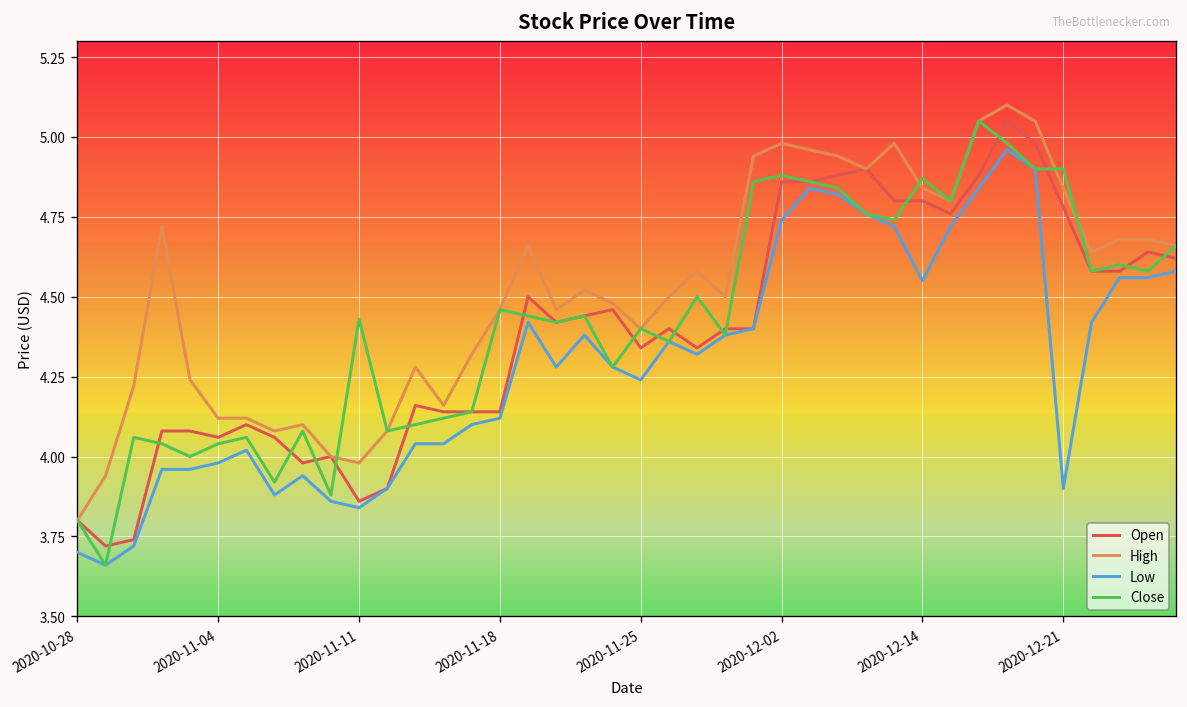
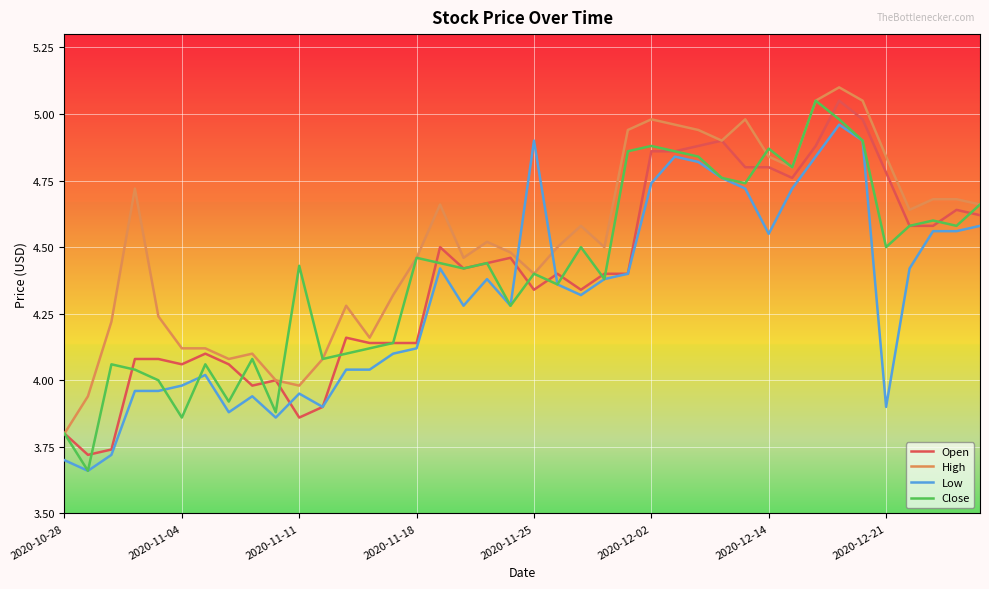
Close, 2020-11-04: 4.04 -> 3.86
Low, 2020-11-11: 3.84 -> 3.95
Low, 2020-11-25: 4.24 -> 4.90
Close, 2020-12-21: 4.9 -> 4.5
